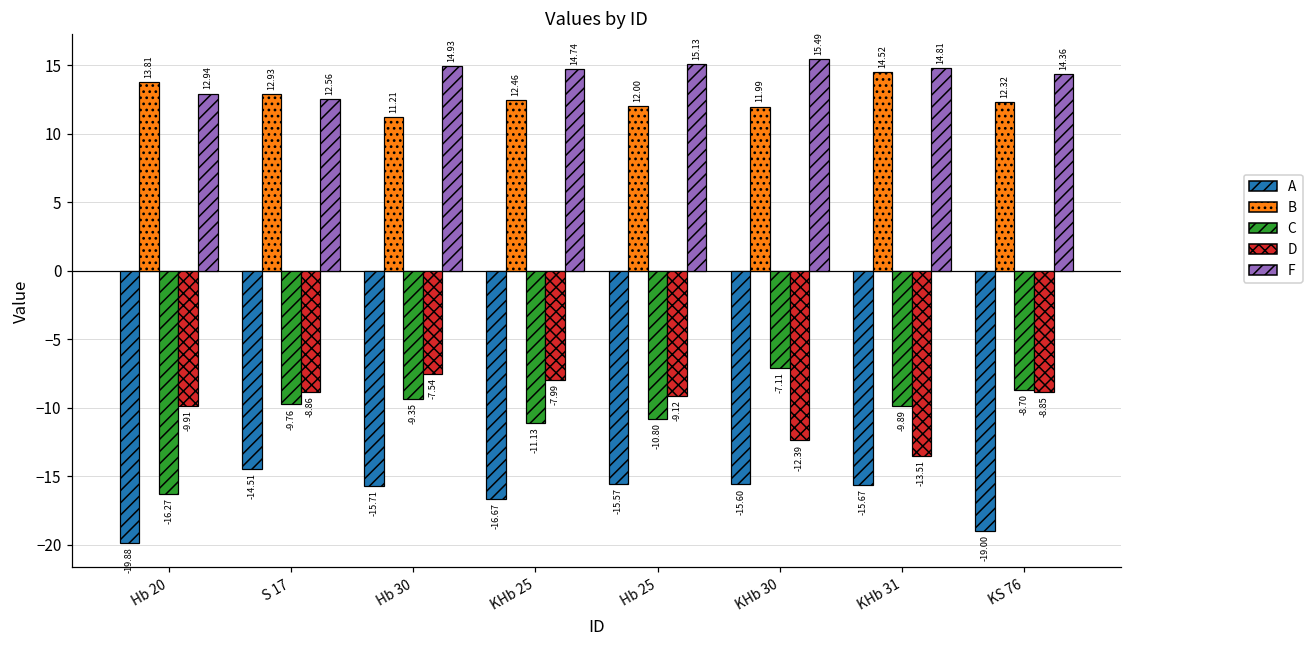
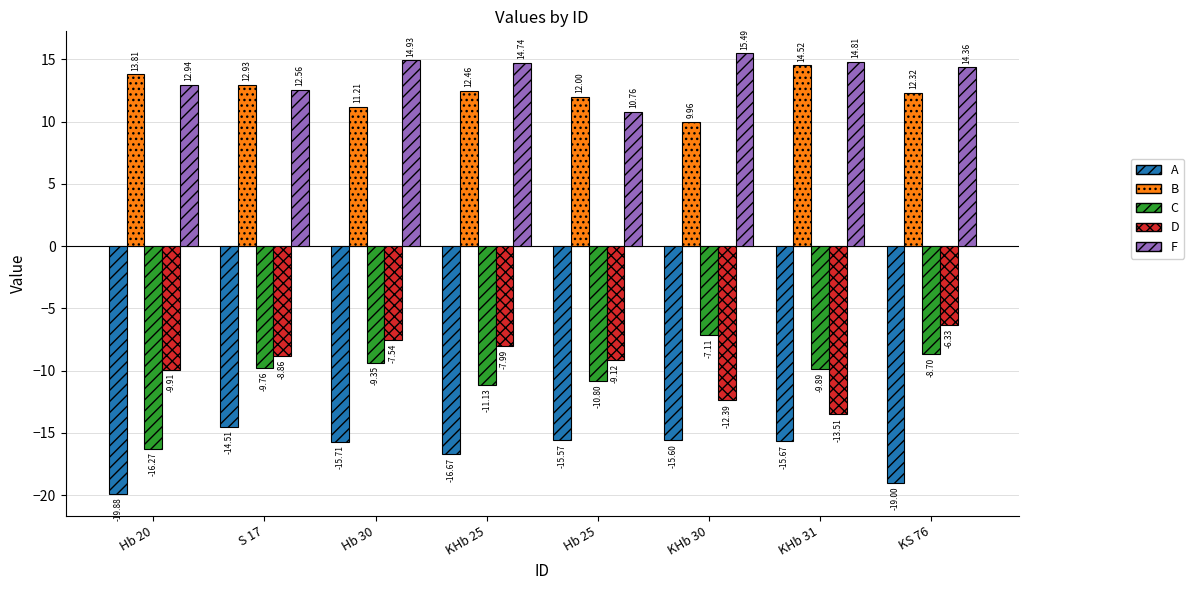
F, Hb 25: 15.13 -> 10.76
B, KHb 30: 11.99 -> 9.96
D, KS 76: -8.85 -> -6.33
